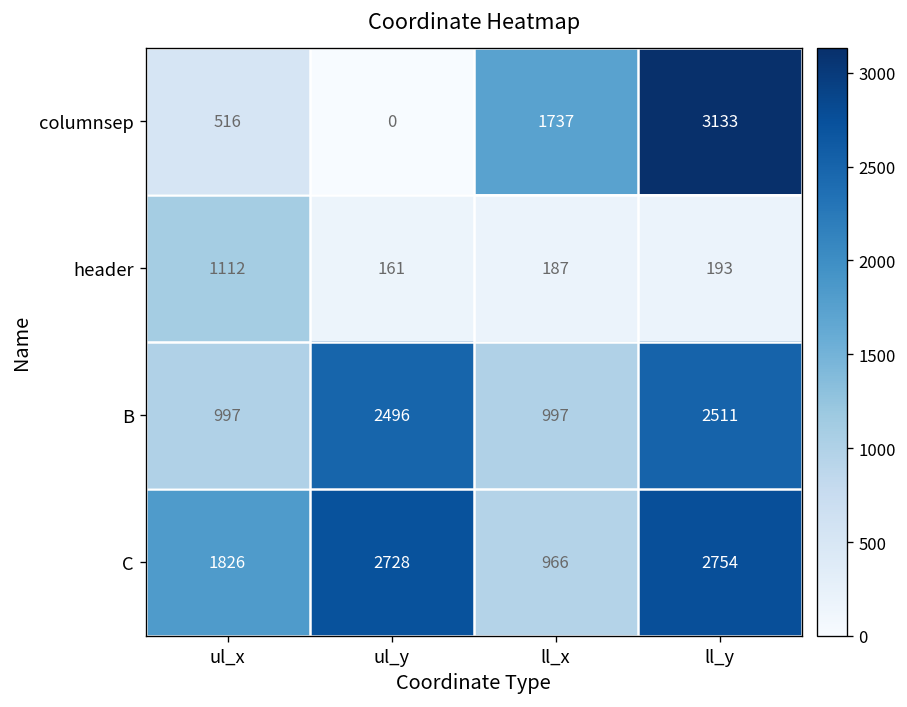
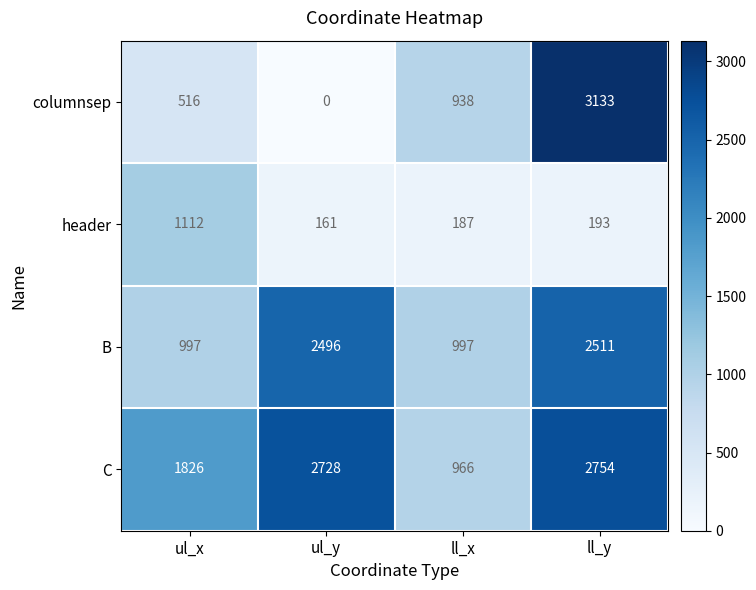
columnsep, ll_x: 1737 -> 938
